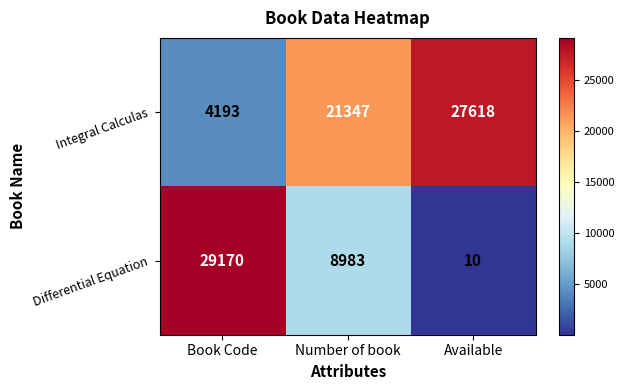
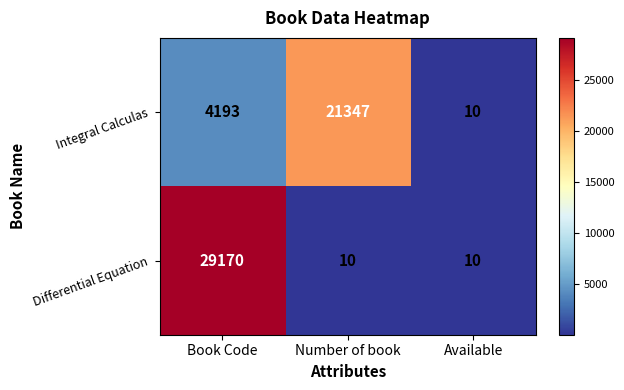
Integral Calculas, Available: 27618 -> 10
Differential Equation, Number of book: 8983 -> 10
